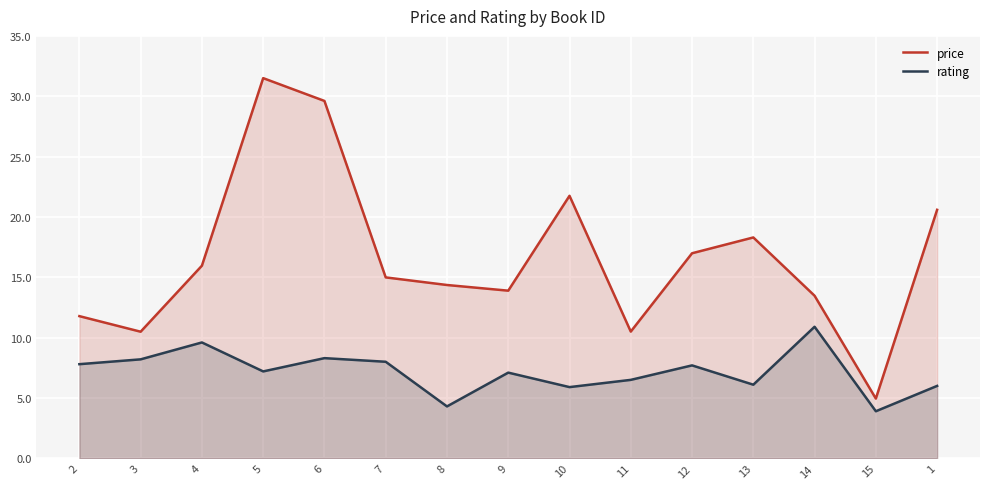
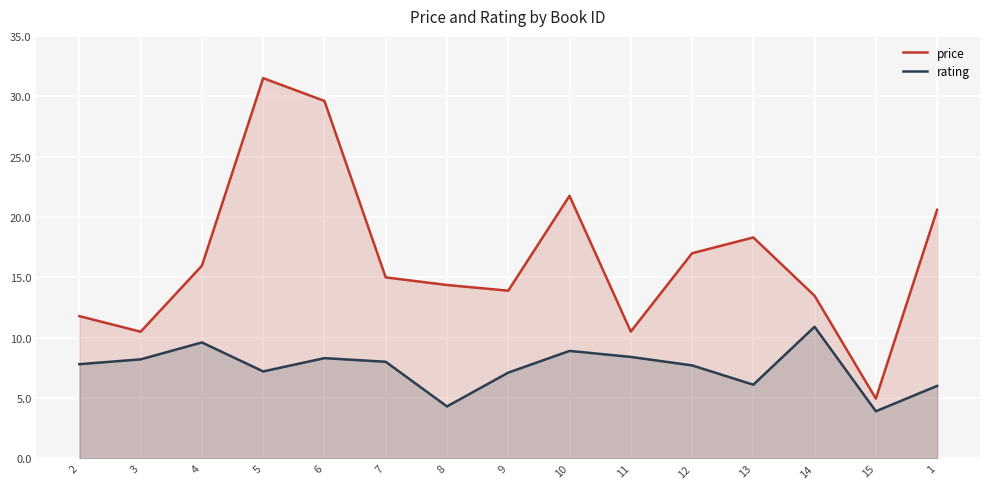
rating, 10: 5.9 -> 8.9
rating, 11: 6.5 -> 8.4
